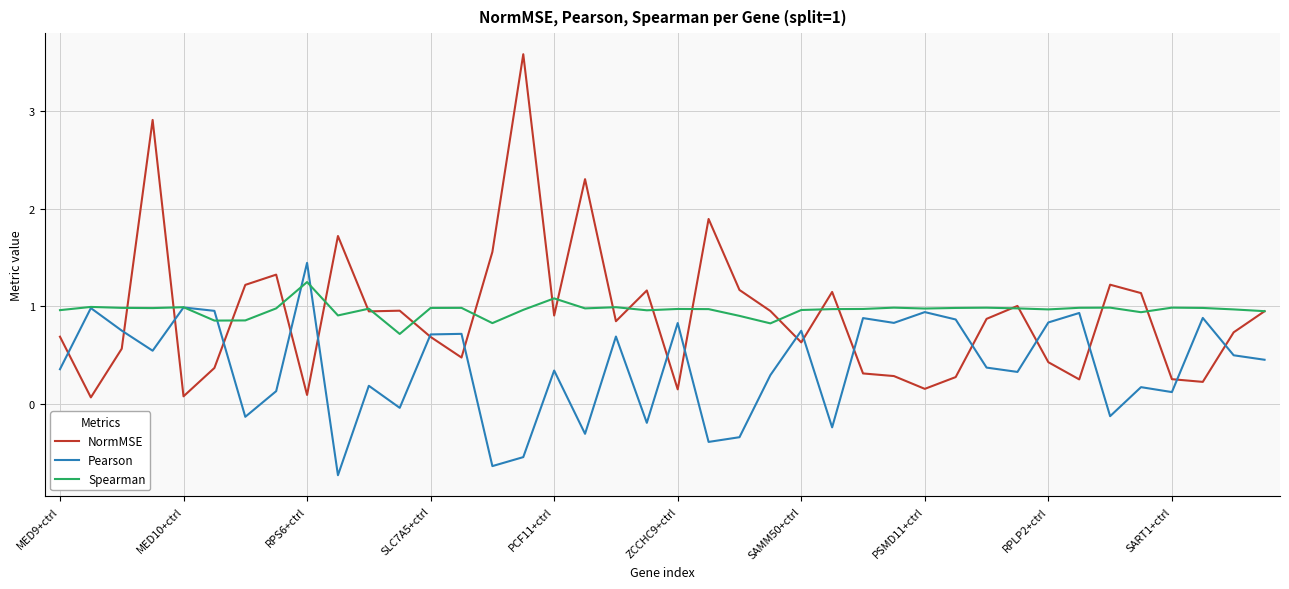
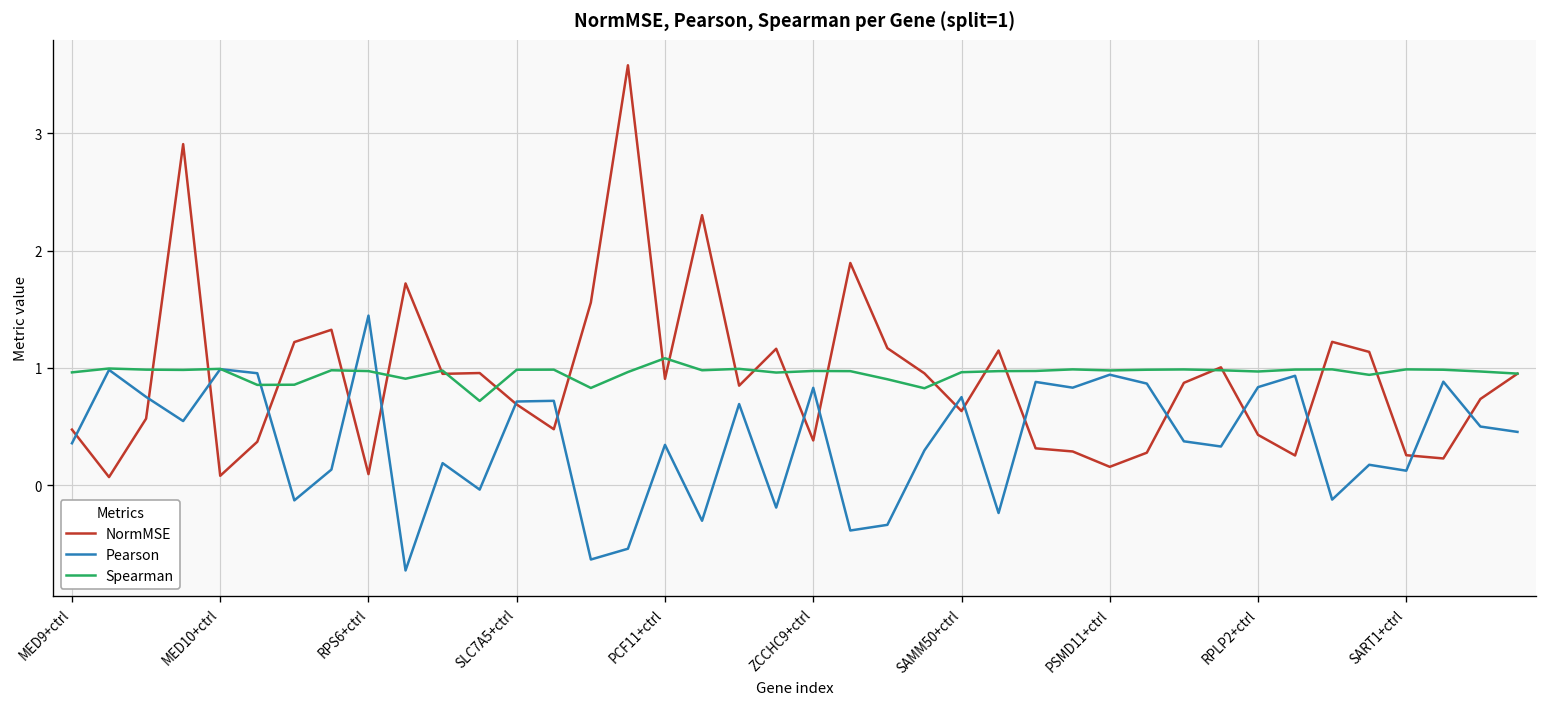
NormMSE, MED9+ctrl: 0.7 -> 0.5
Spearman, RPS6+ctrl: 1.2 -> 1.0
NormMSE, ZCCHC9+ctrl: 0.2 -> 0.4
